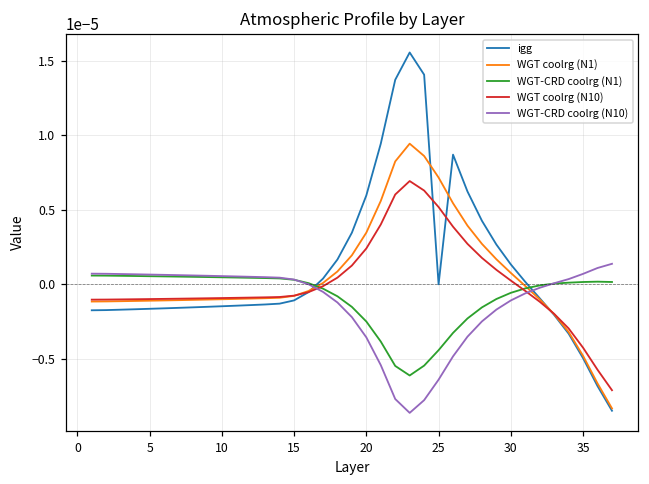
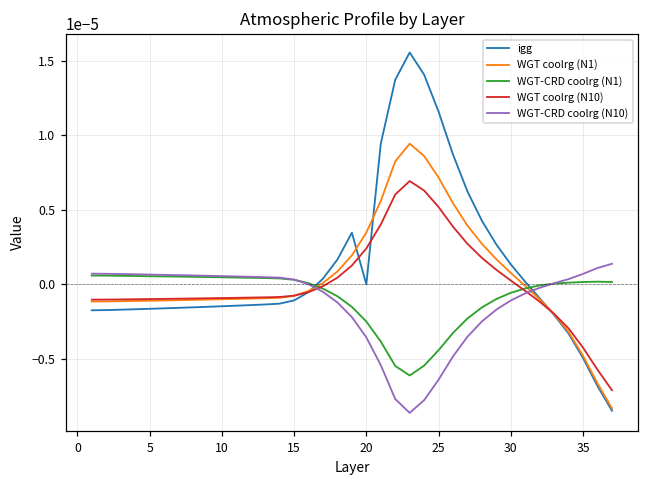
igg, 20: 0.00001 -> 0.00000
igg, 25: 0.00000 -> 0.00001
